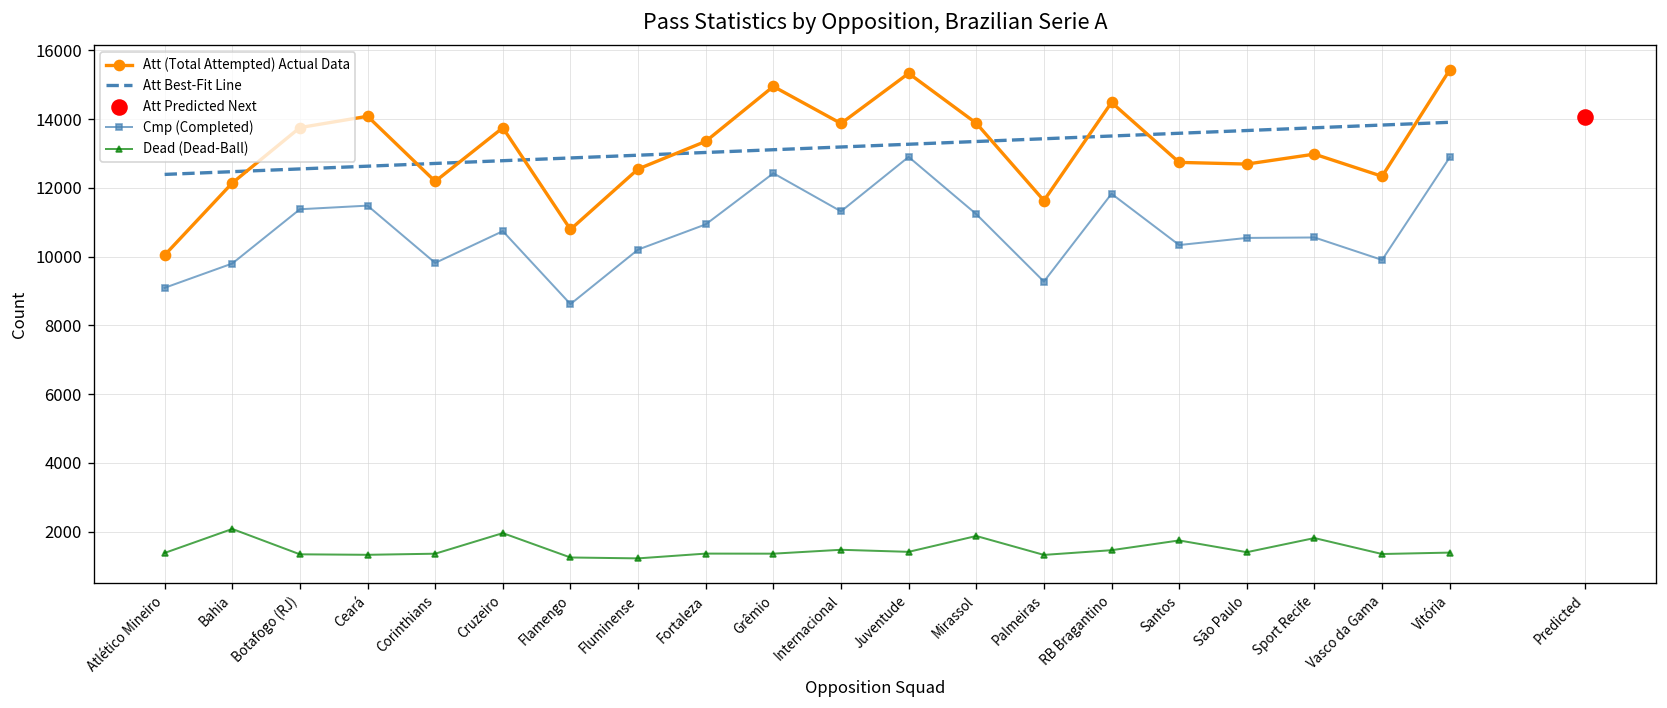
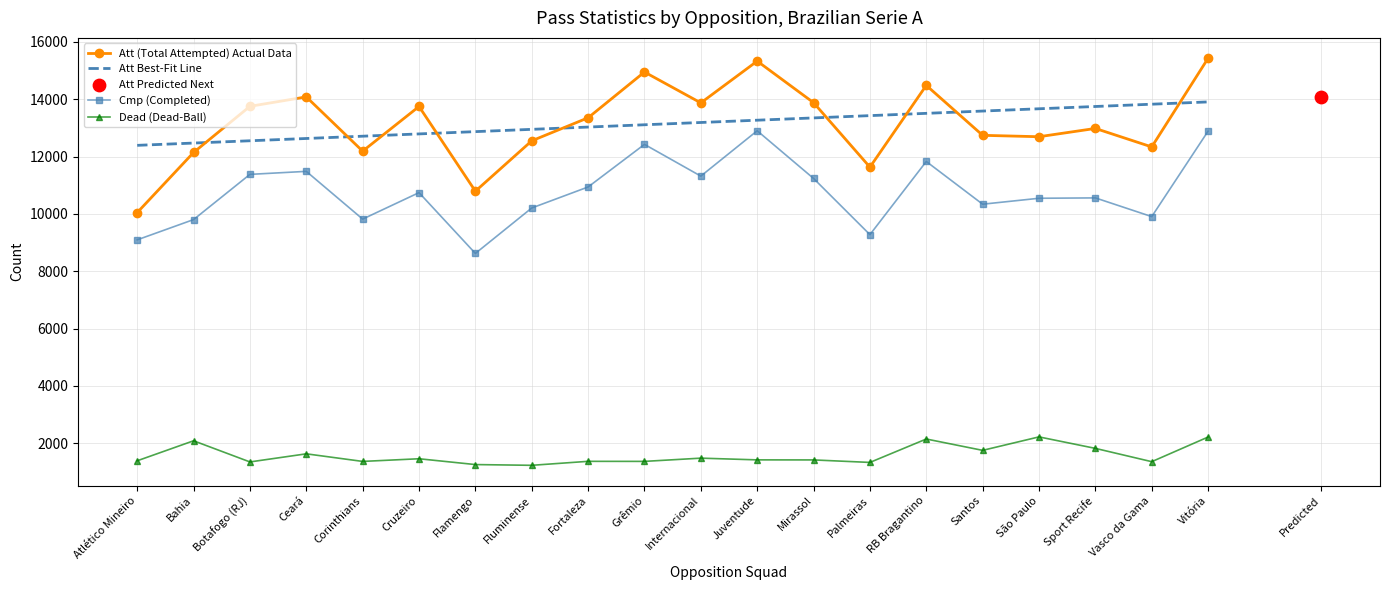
Dead (Dead-Ball), Ceará: 1300 -> 1600
Dead (Dead-Ball), Cruzeiro: 2000 -> 1500
Dead (Dead-Ball), Mirassol: 1900 -> 1400
Dead (Dead-Ball), RB Bragantino: 1500 -> 2100
Dead (Dead-Ball), São Paulo: 1400 -> 2200
Dead (Dead-Ball), Vitória: 1400 -> 2200
